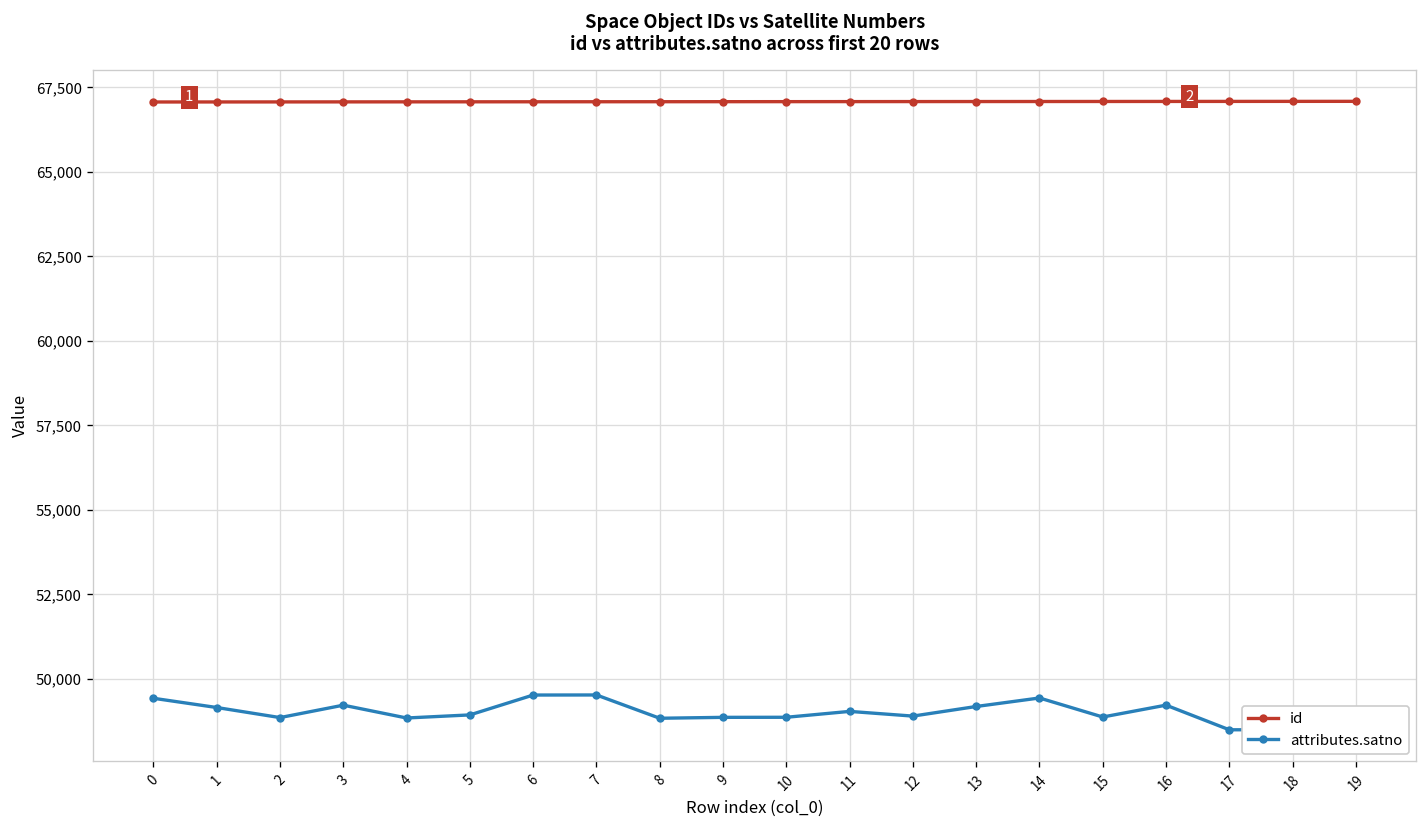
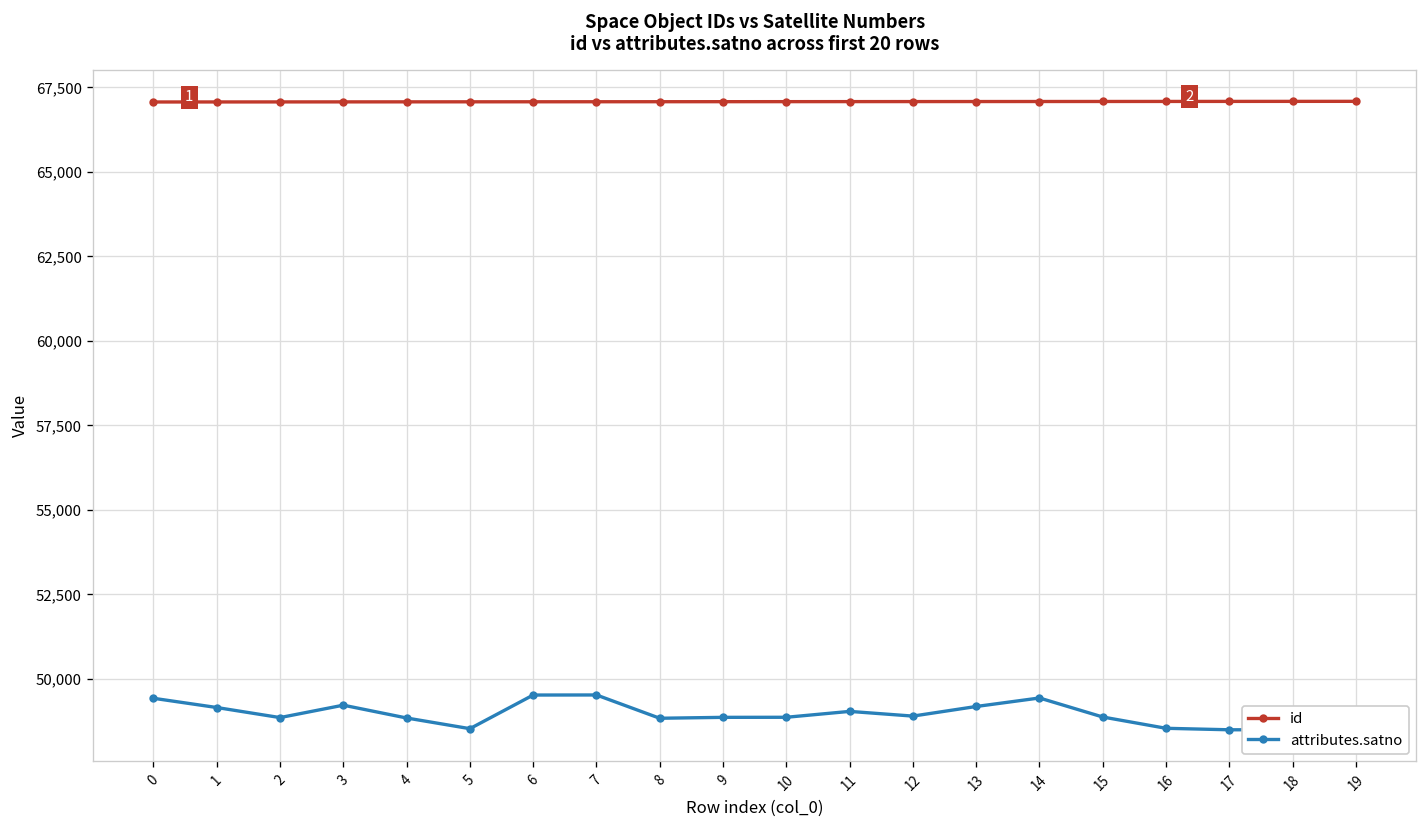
attributes.satno, 5: 48,900 -> 48,500
attributes.satno, 16: 49,200 -> 48,500
